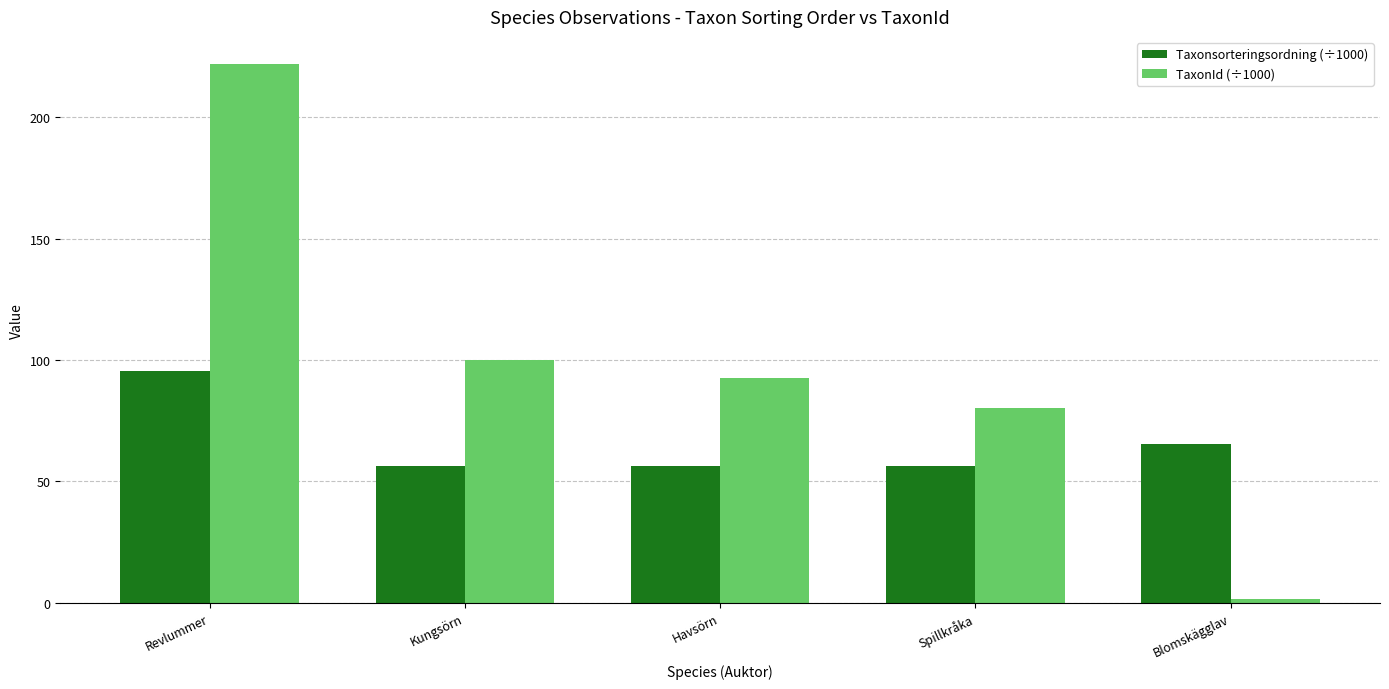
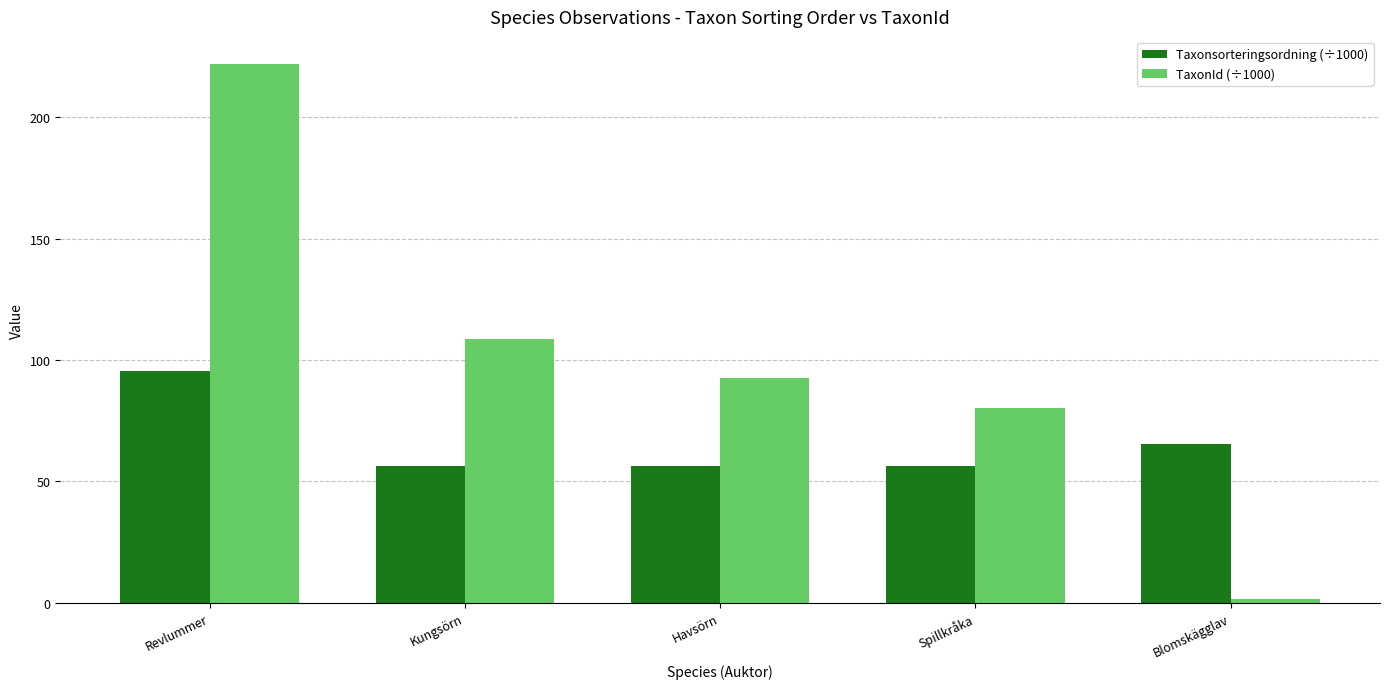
TaxonId (÷1000), Kungsörn: 100 -> 109
